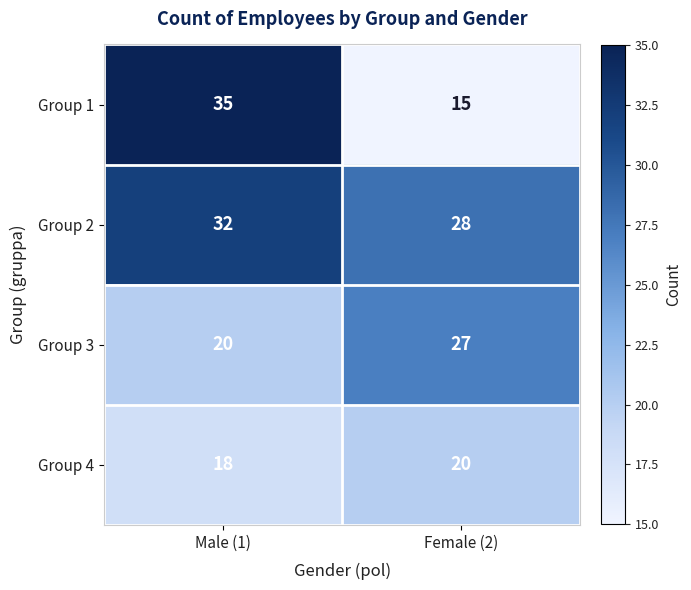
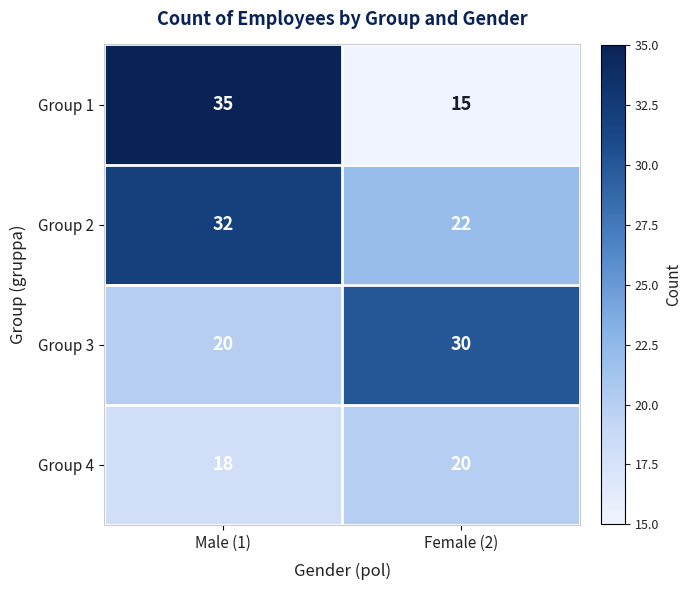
Group 2, Female (2): 28 -> 22
Group 3, Female (2): 27 -> 30
